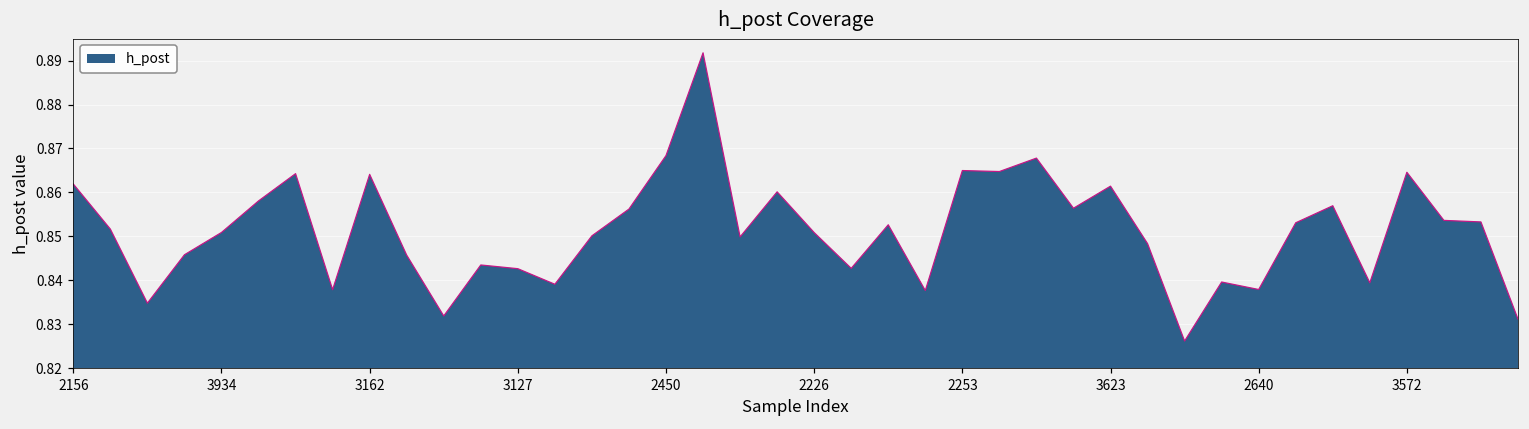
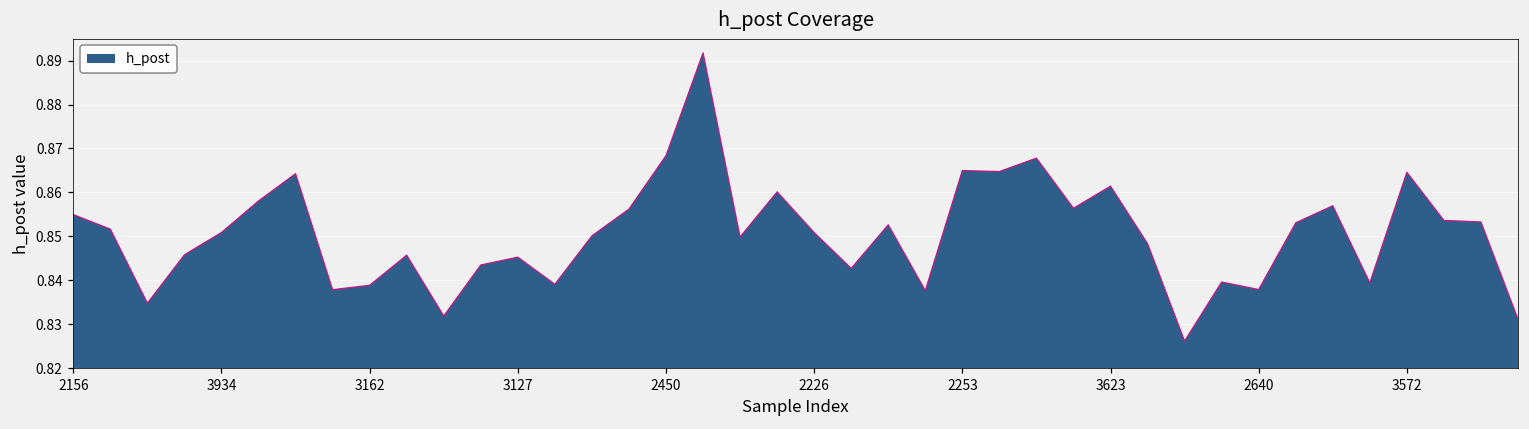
2156: 0.862 -> 0.855
3162: 0.864 -> 0.839
3127: 0.843 -> 0.845
